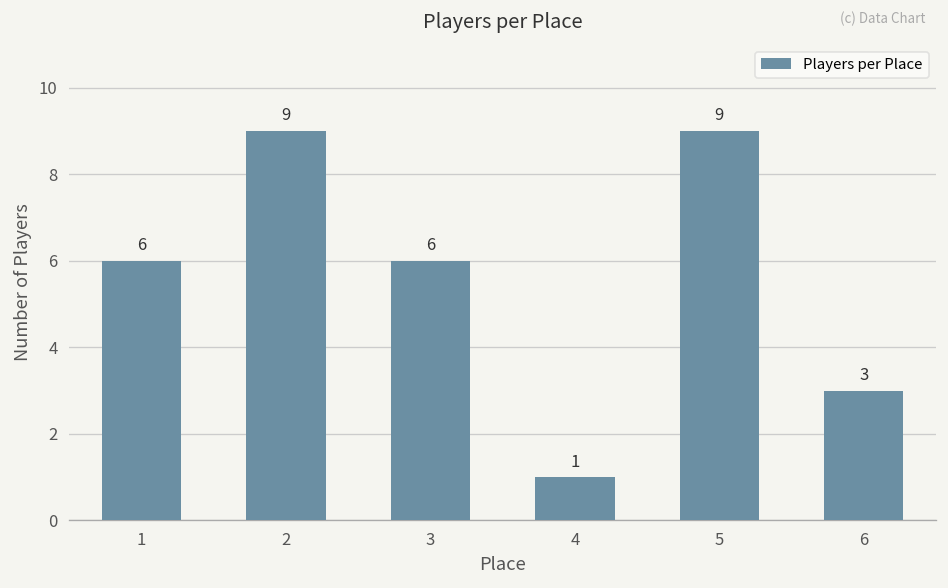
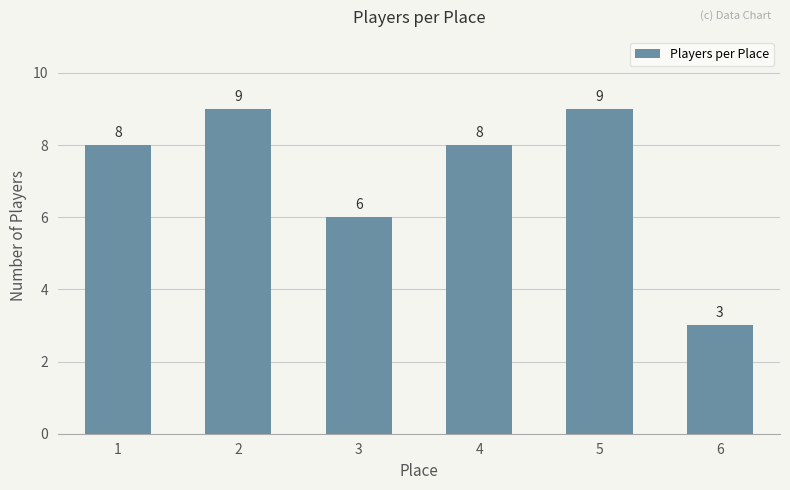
1: 6 -> 8
4: 1 -> 8
